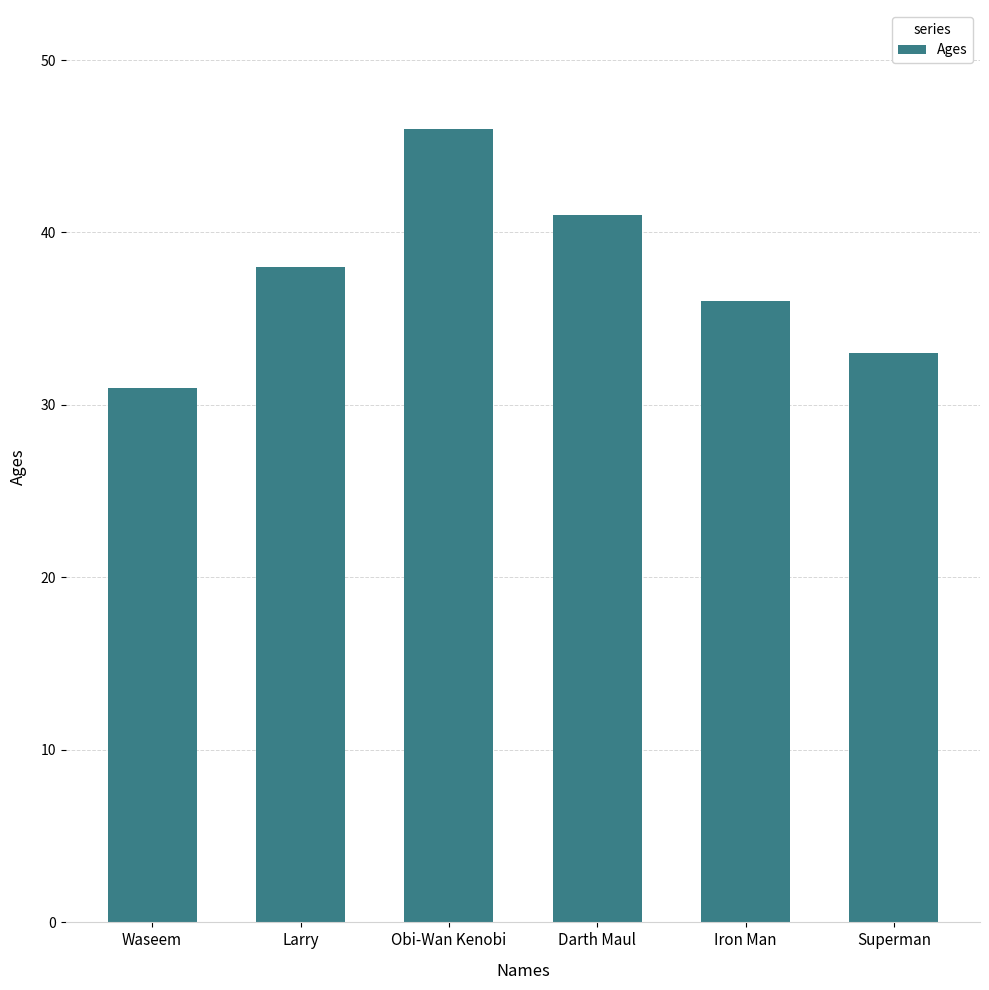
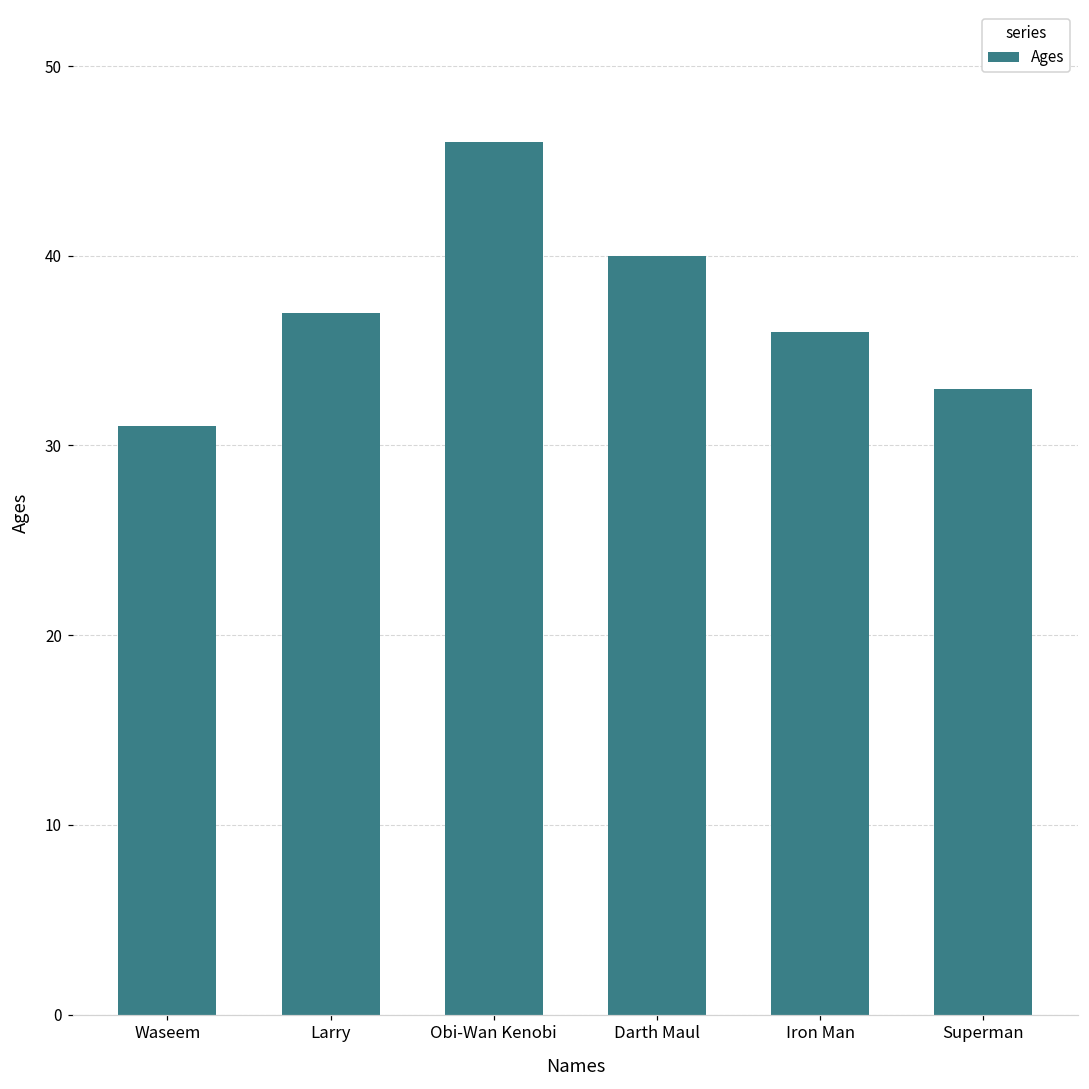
Larry: 38 -> 37
Darth Maul: 41 -> 40
